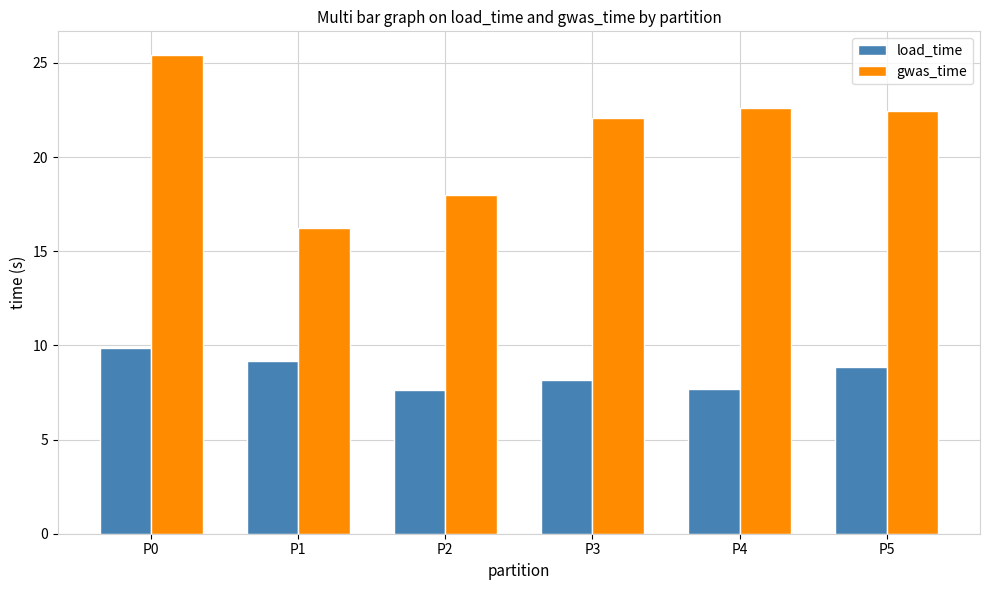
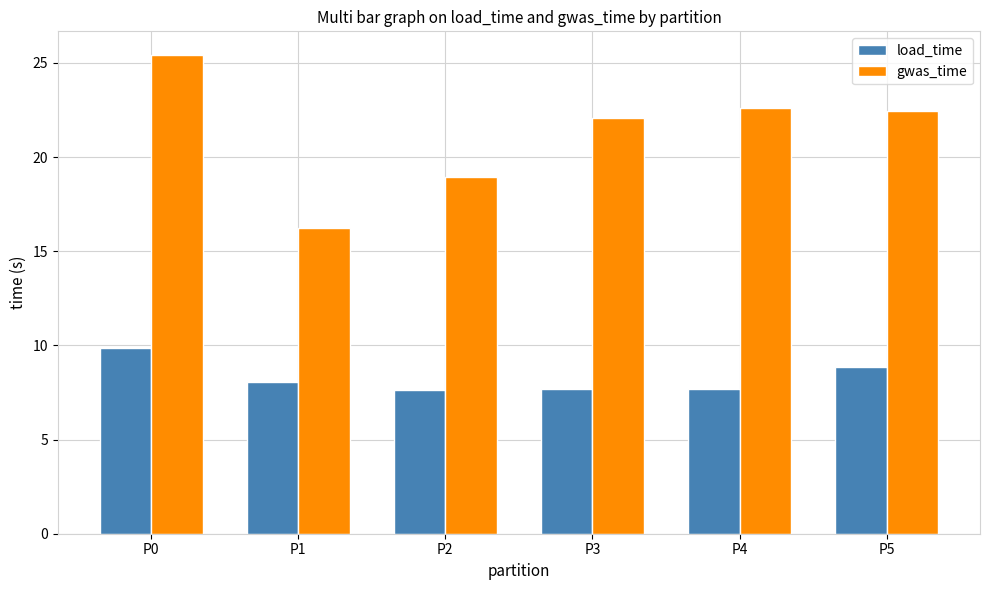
load_time, P1: 9.2 -> 8.1
gwas_time, P2: 18.0 -> 18.9
load_time, P3: 8.2 -> 7.7
